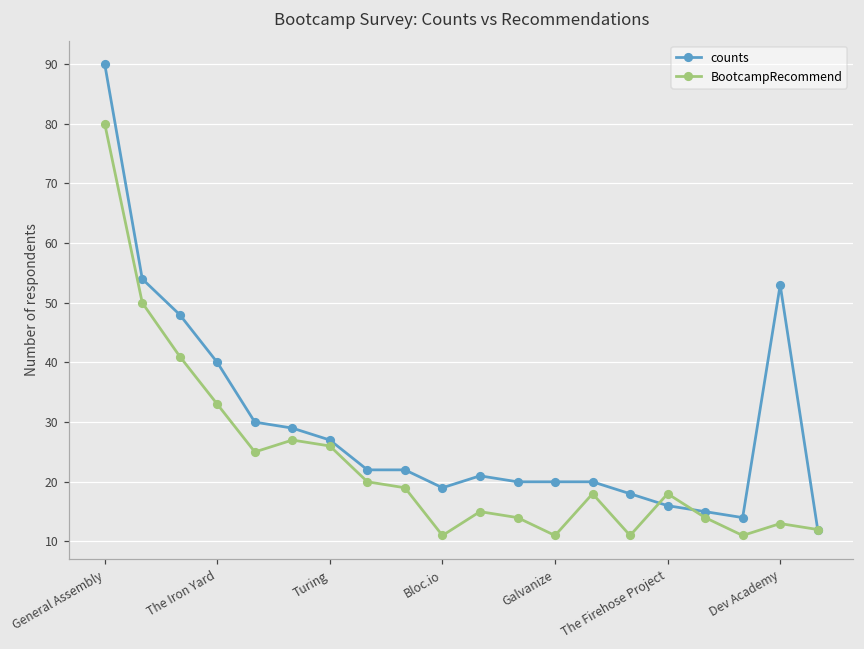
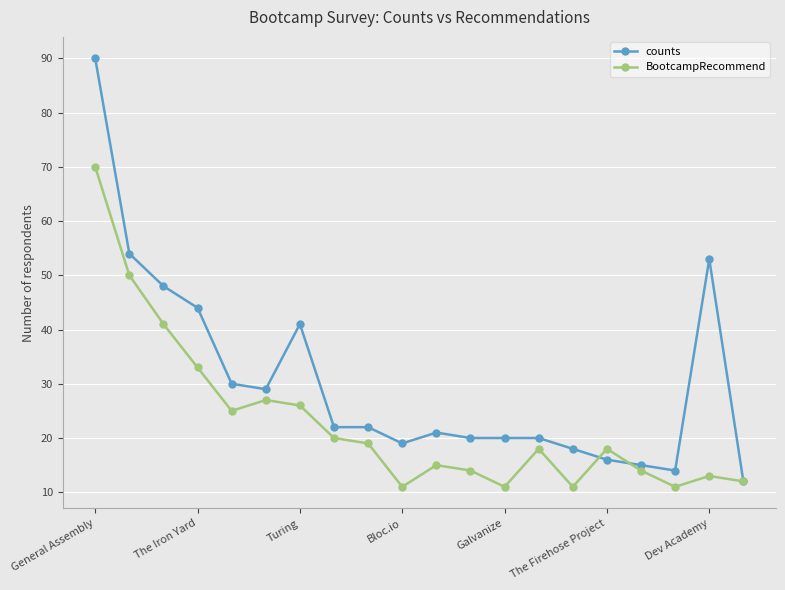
BootcampRecommend, General Assembly: 80 -> 70
counts, The Iron Yard: 40 -> 44
counts, Turing: 27 -> 41
